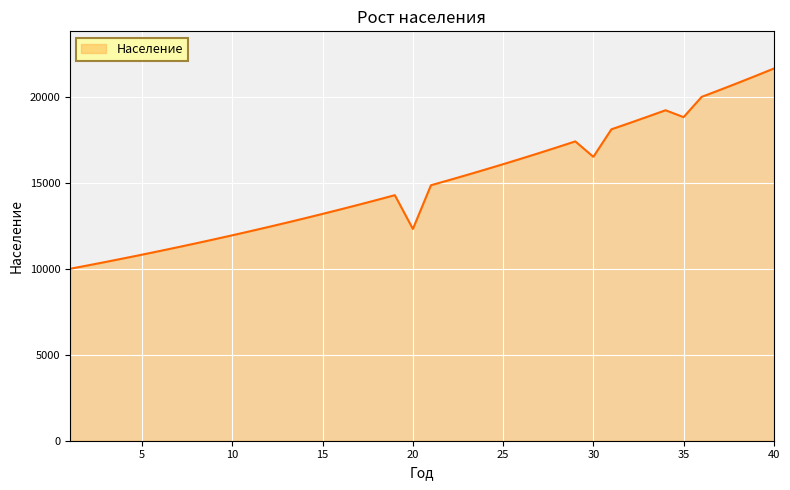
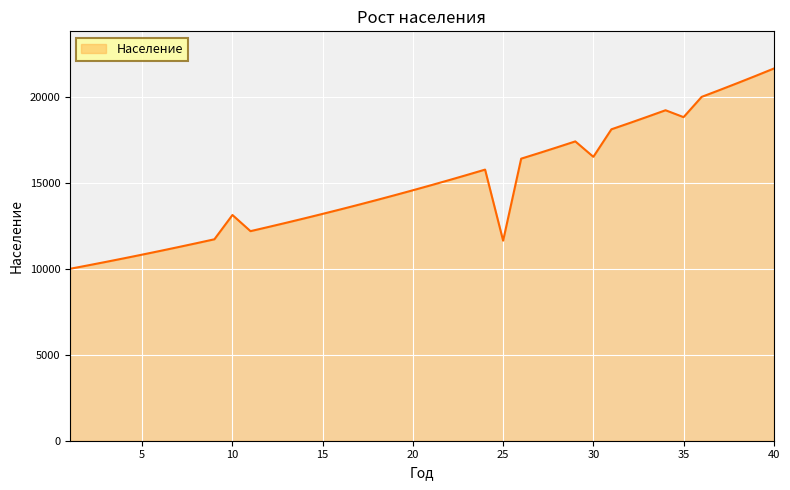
10: 12000 -> 13100
20: 12300 -> 14600
25: 16100 -> 11600
